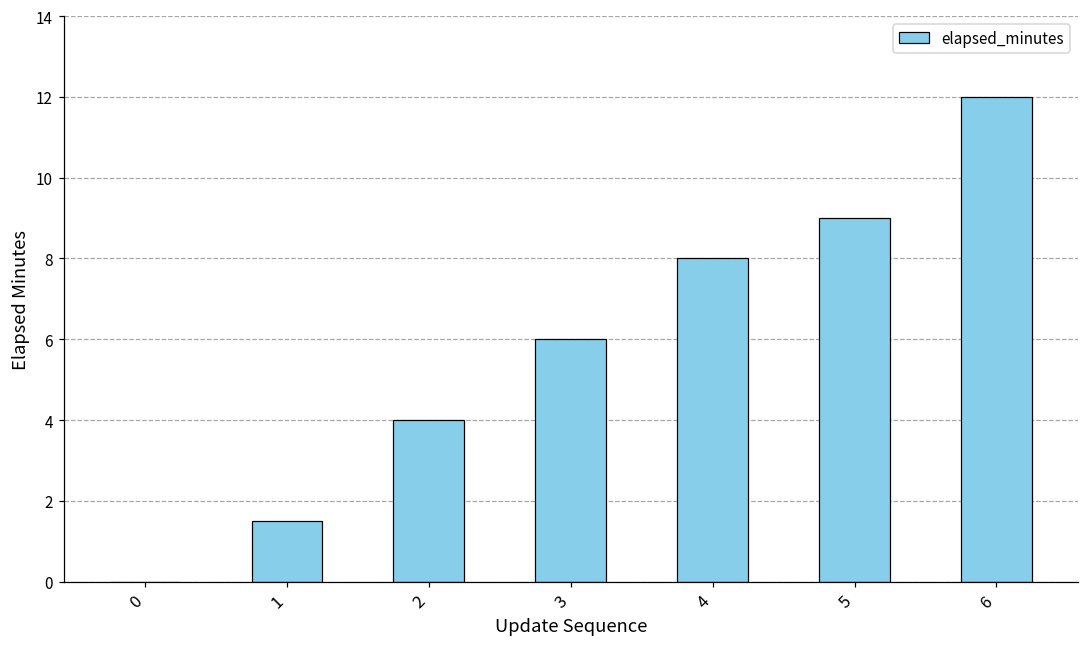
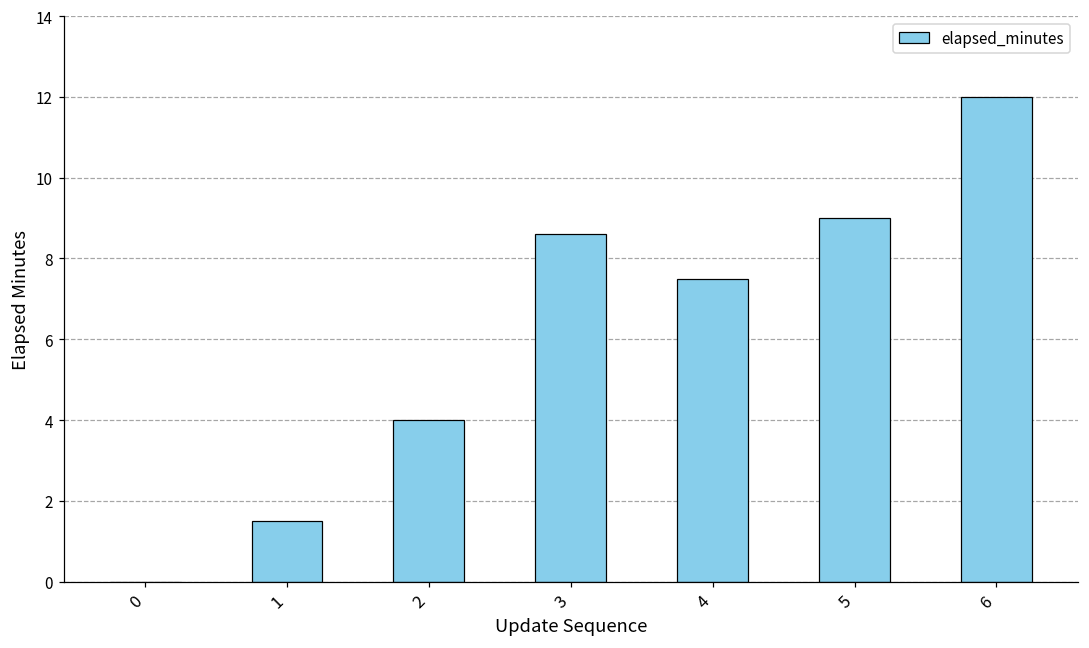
3: 6.0 -> 8.6
4: 8.0 -> 7.5
